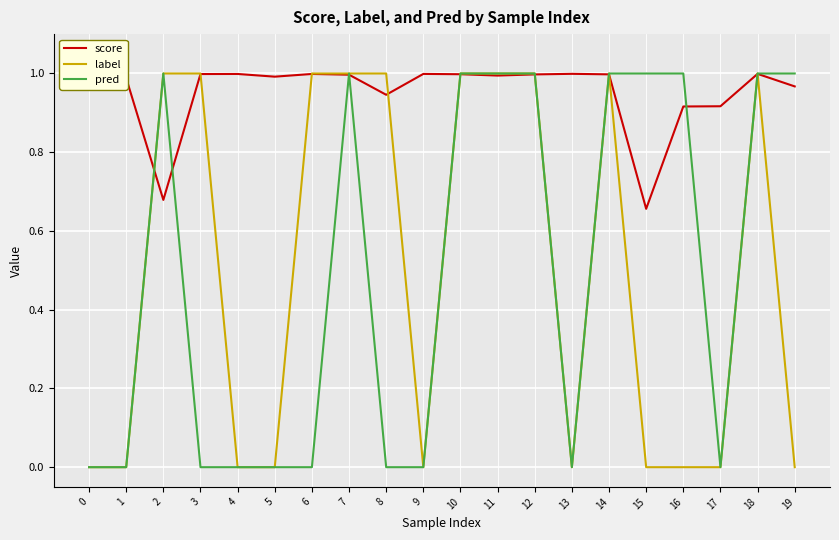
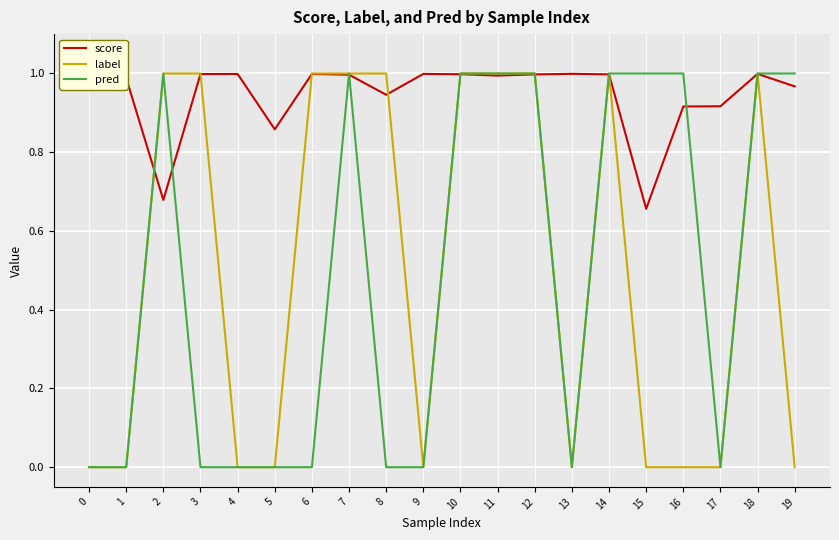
score, 5: 0.99 -> 0.86
